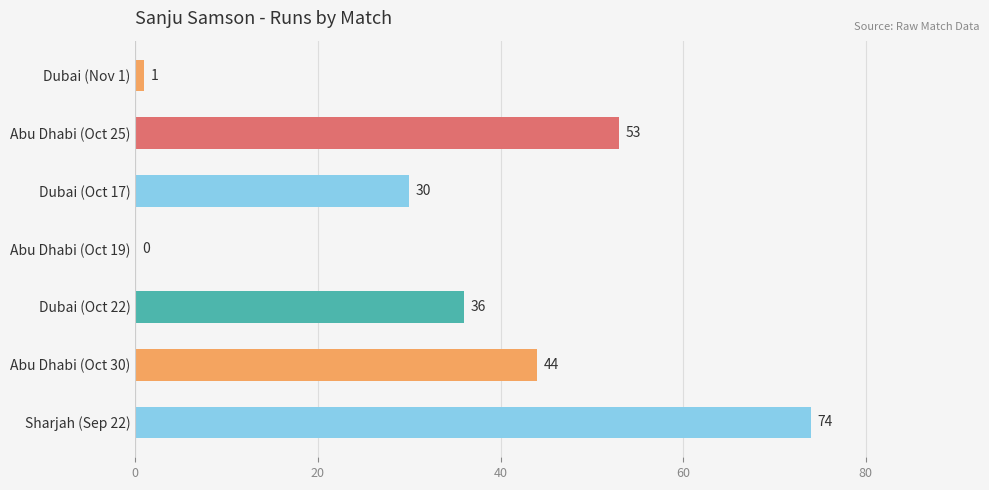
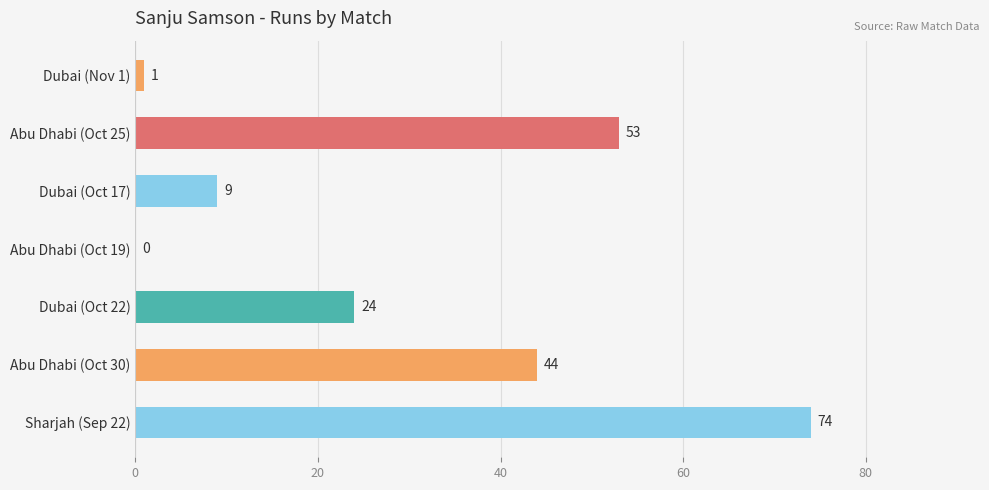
Dubai (Oct 17): 30 -> 9
Dubai (Oct 22): 36 -> 24
